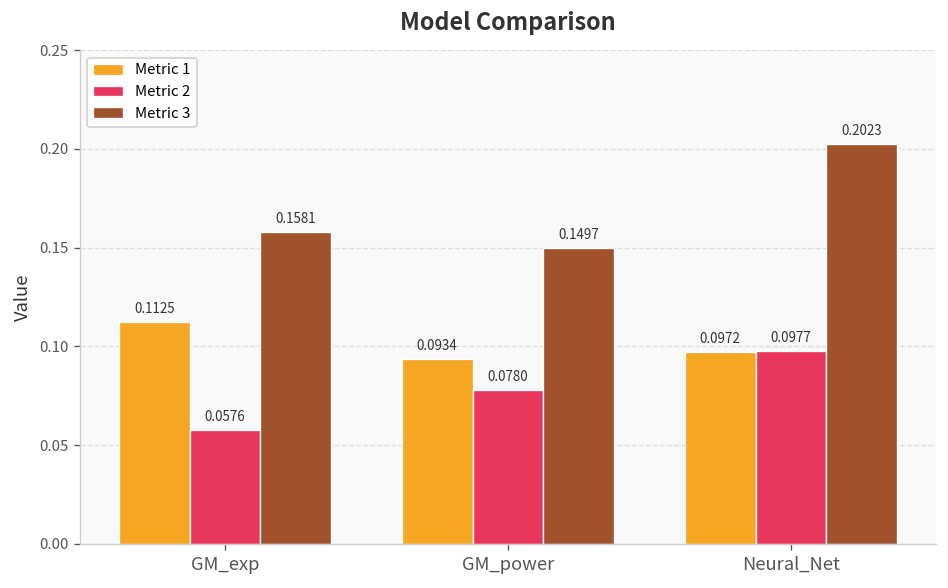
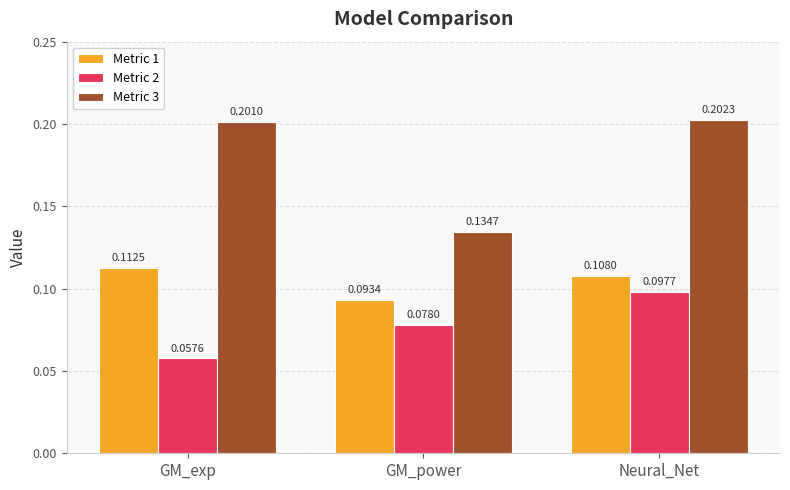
Metric 3, GM_exp: 0.1581 -> 0.2010
Metric 3, GM_power: 0.1497 -> 0.1347
Metric 1, Neural_Net: 0.0972 -> 0.1080
